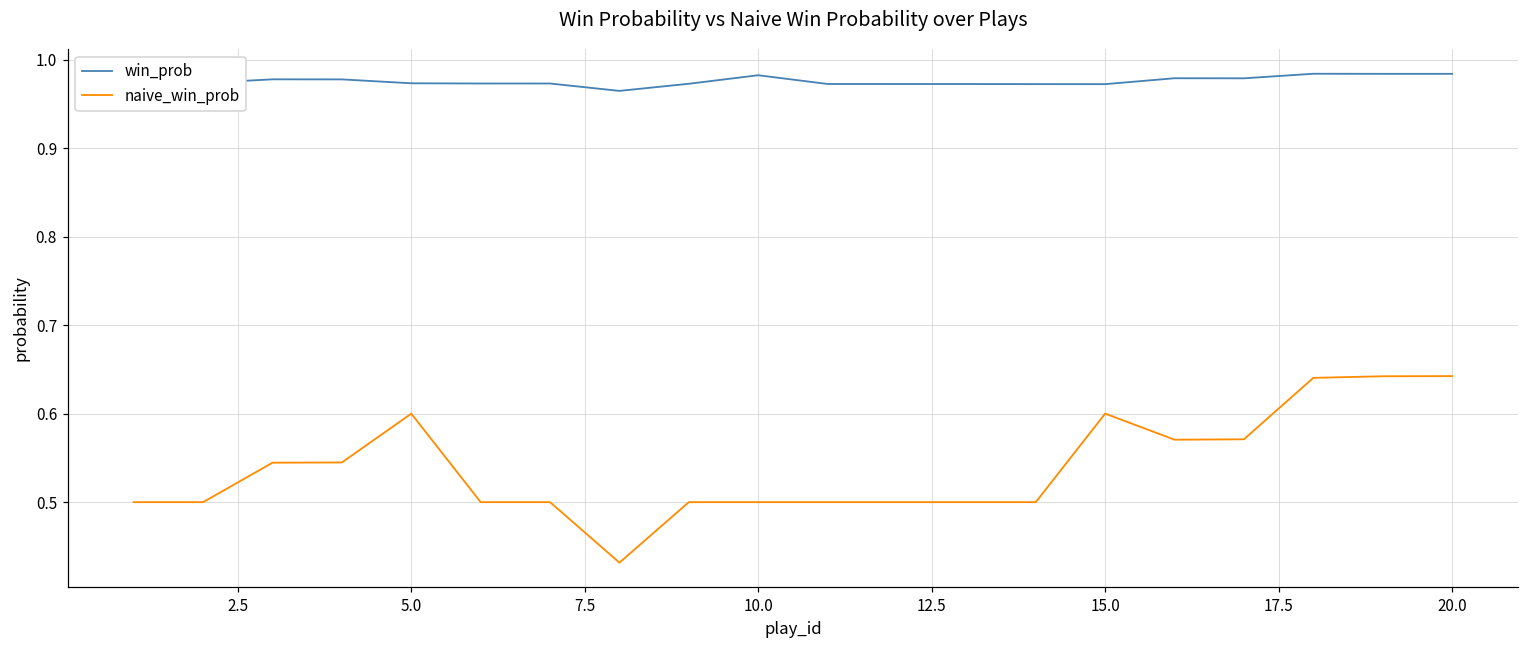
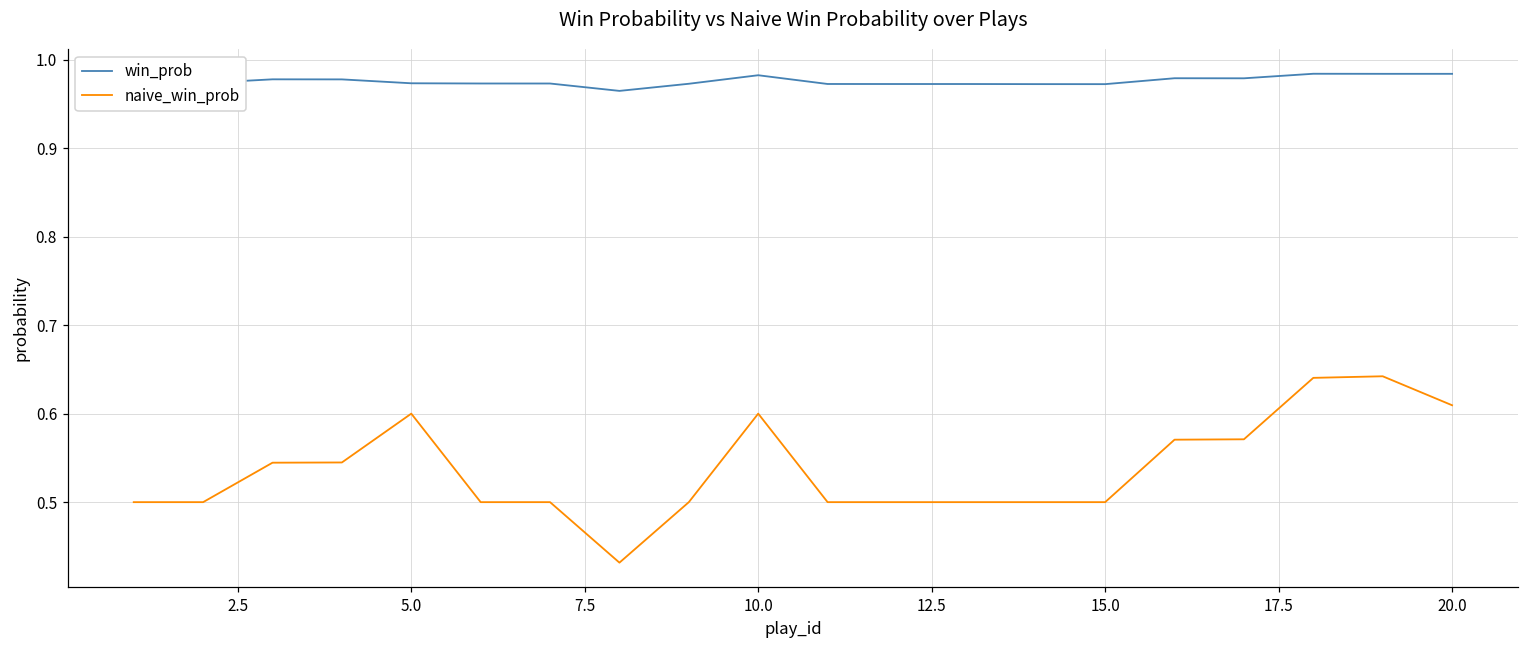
naive_win_prob, 10.0: 0.5 -> 0.6
naive_win_prob, 15.0: 0.6 -> 0.5
naive_win_prob, 20.0: 0.64 -> 0.61
